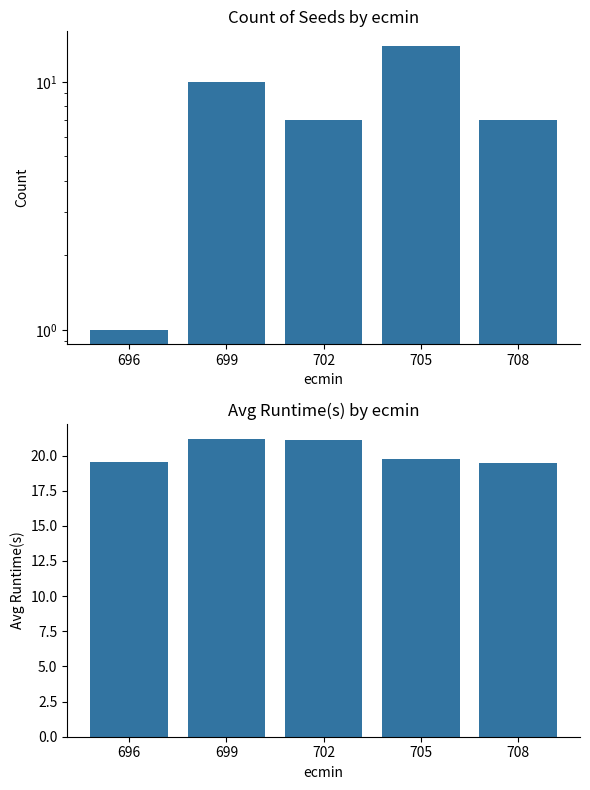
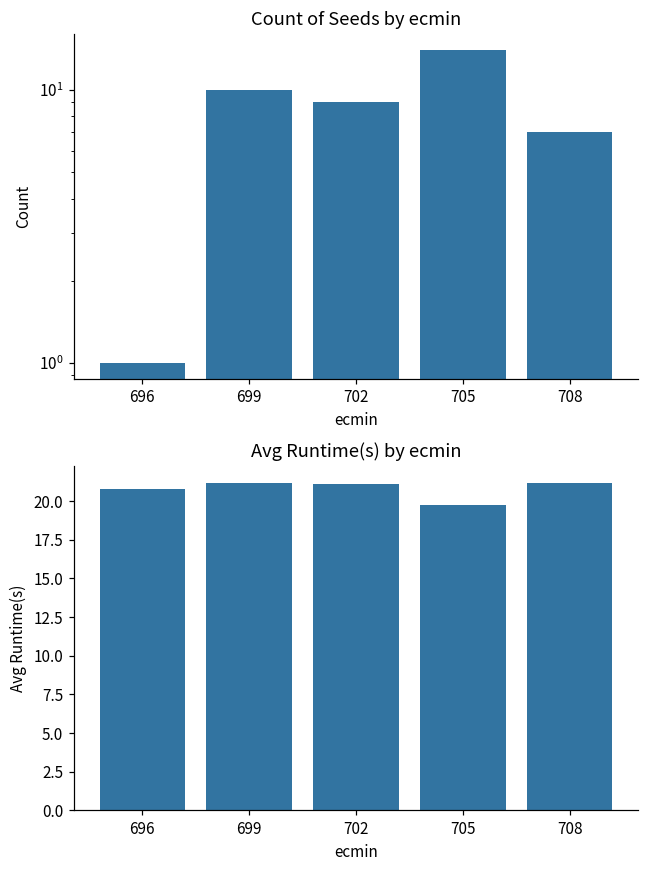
Count of Seeds by ecmin, 702: 7 -> 9
Avg Runtime(s) by ecmin, 696: 19.5 -> 20.8
Avg Runtime(s) by ecmin, 708: 19.5 -> 21.2
